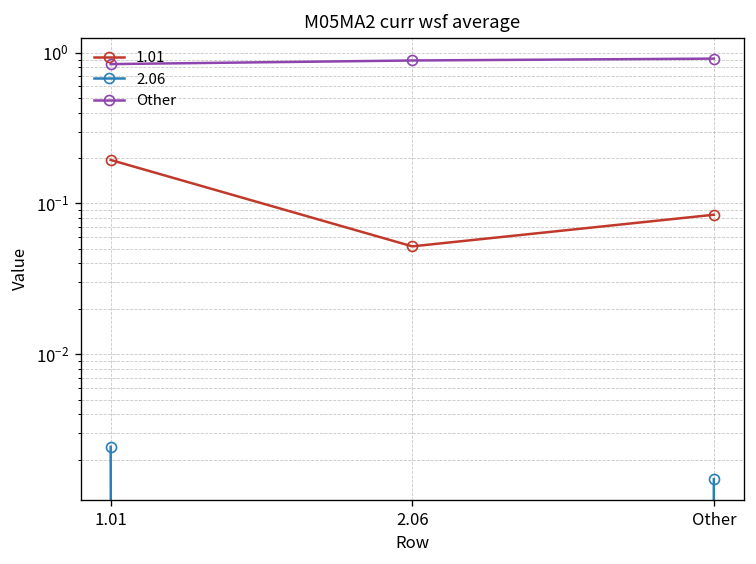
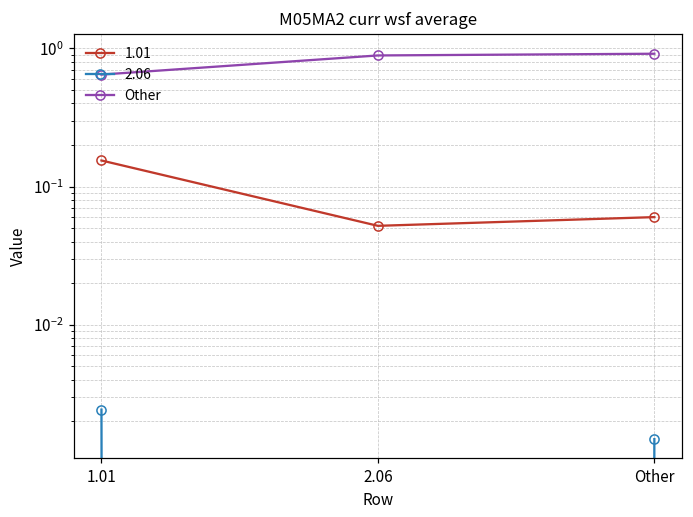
1.01, 1.01: 0.19 -> 0.15
Other, 1.01: 0.8 -> 0.6
1.01, Other: 0.08 -> 0.06
